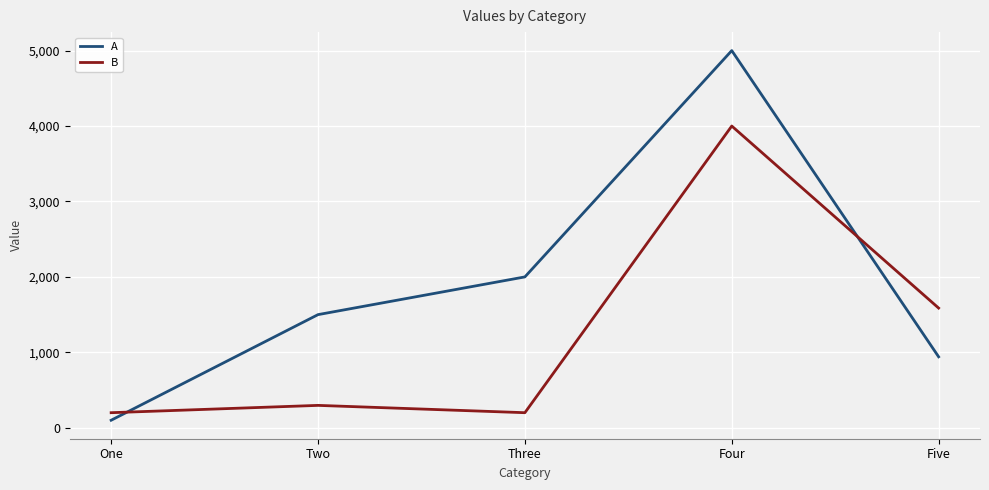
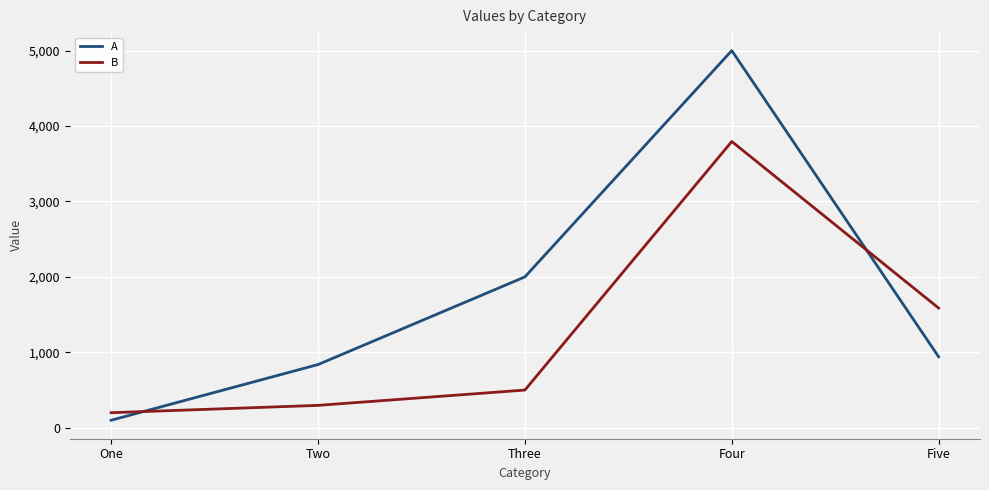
A, Two: 1,500 -> 800
B, Three: 200 -> 500
B, Four: 4,000 -> 3,800
